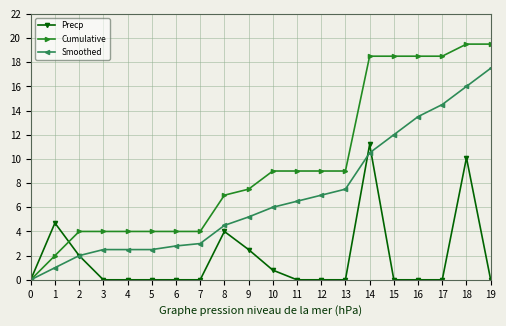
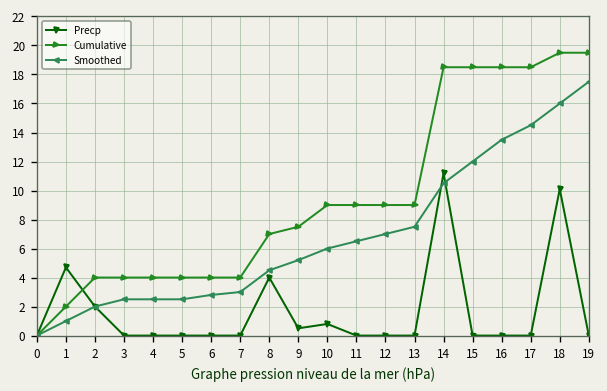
Precp, 9: 2.5 -> 0.5
